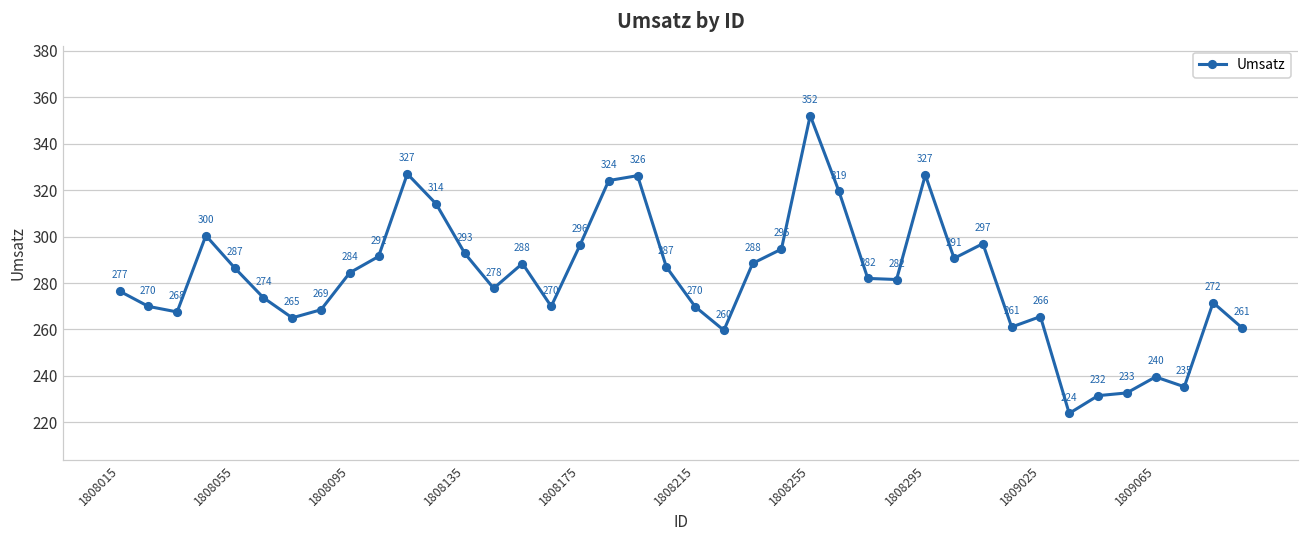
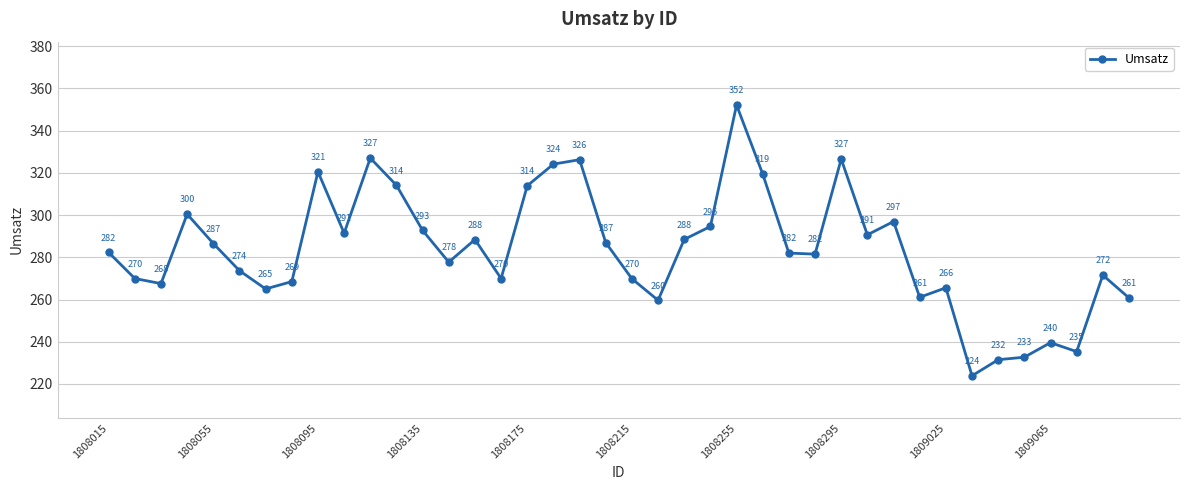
1808015: 277 -> 282
1808095: 284 -> 321
1808175: 296 -> 314
